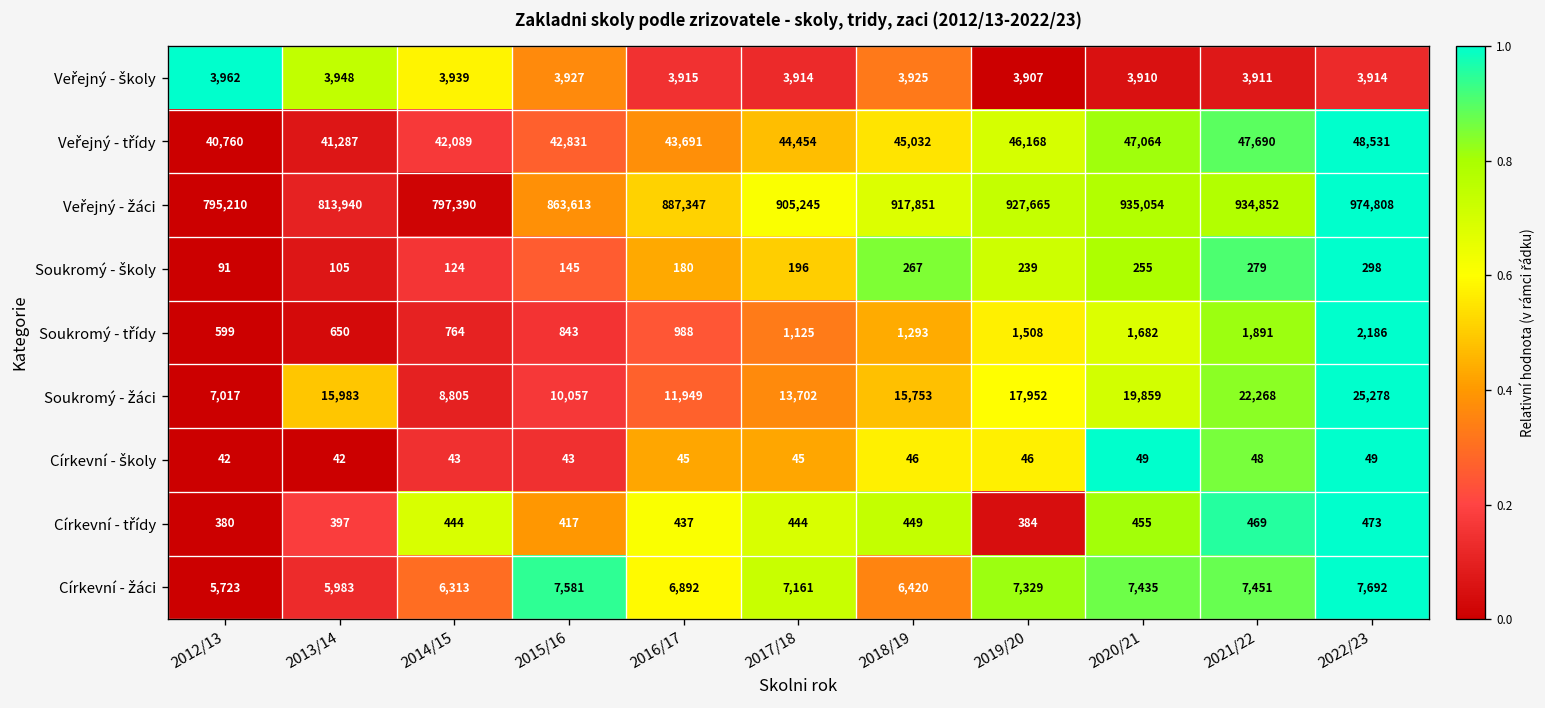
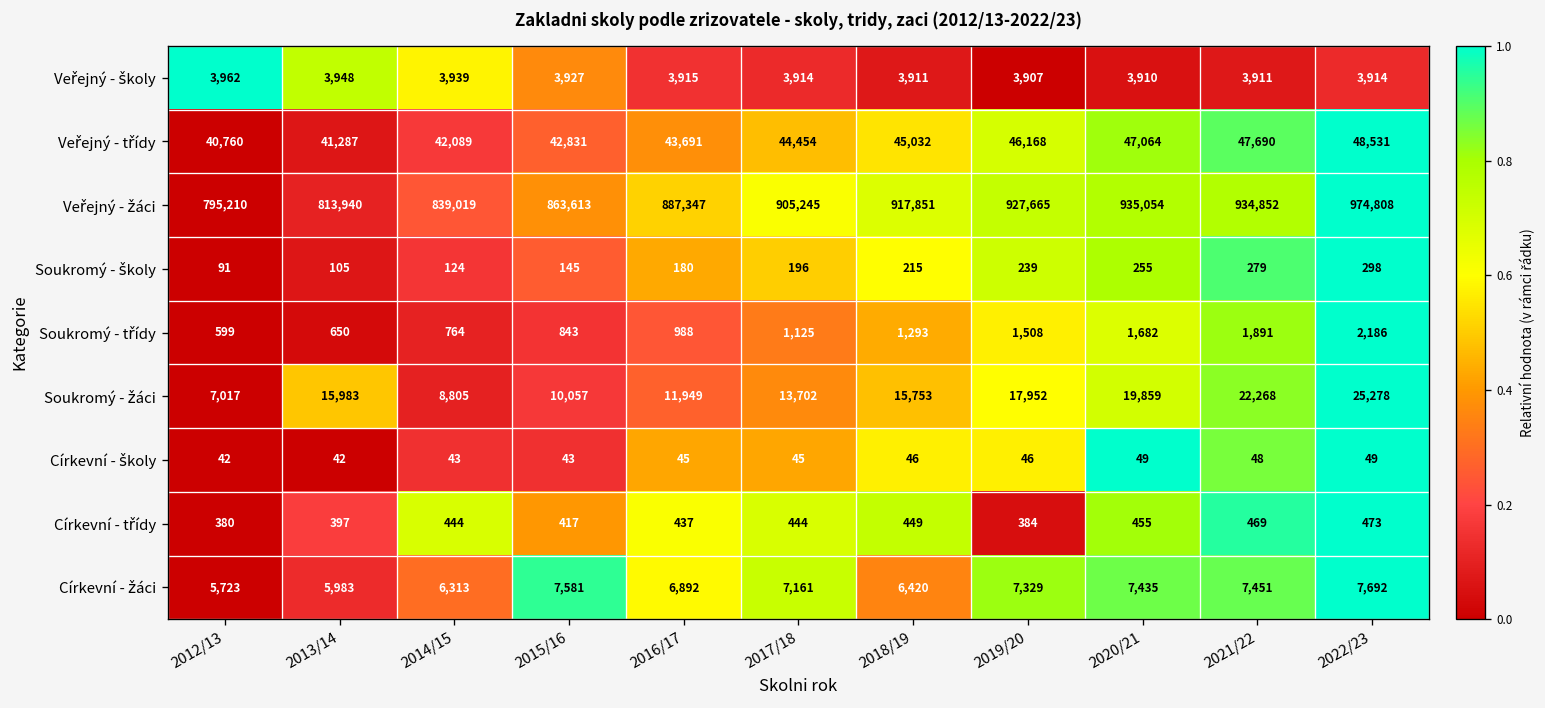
Veřejný - školy, 2018/19: 3,925 -> 3,911
Veřejný - žáci, 2014/15: 797,390 -> 839,019
Soukromý - školy, 2018/19: 267 -> 215
